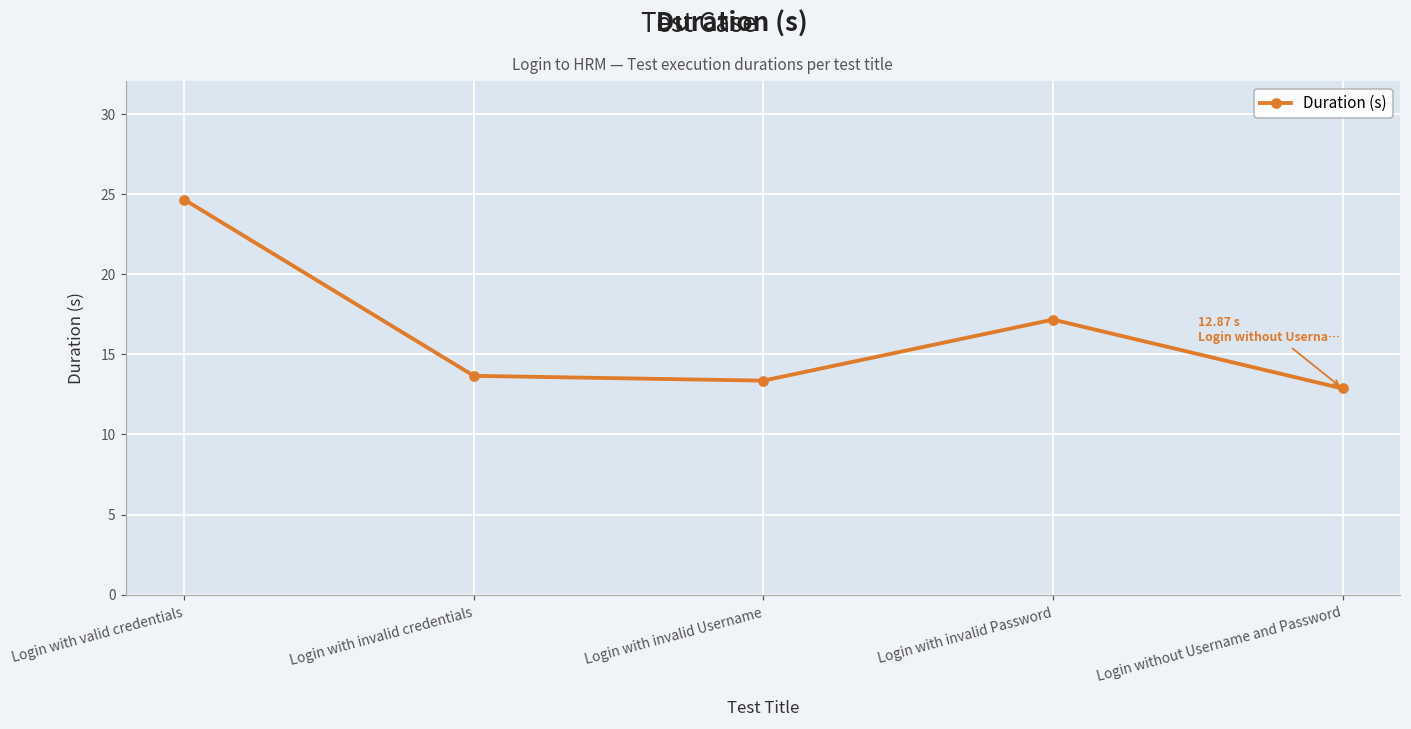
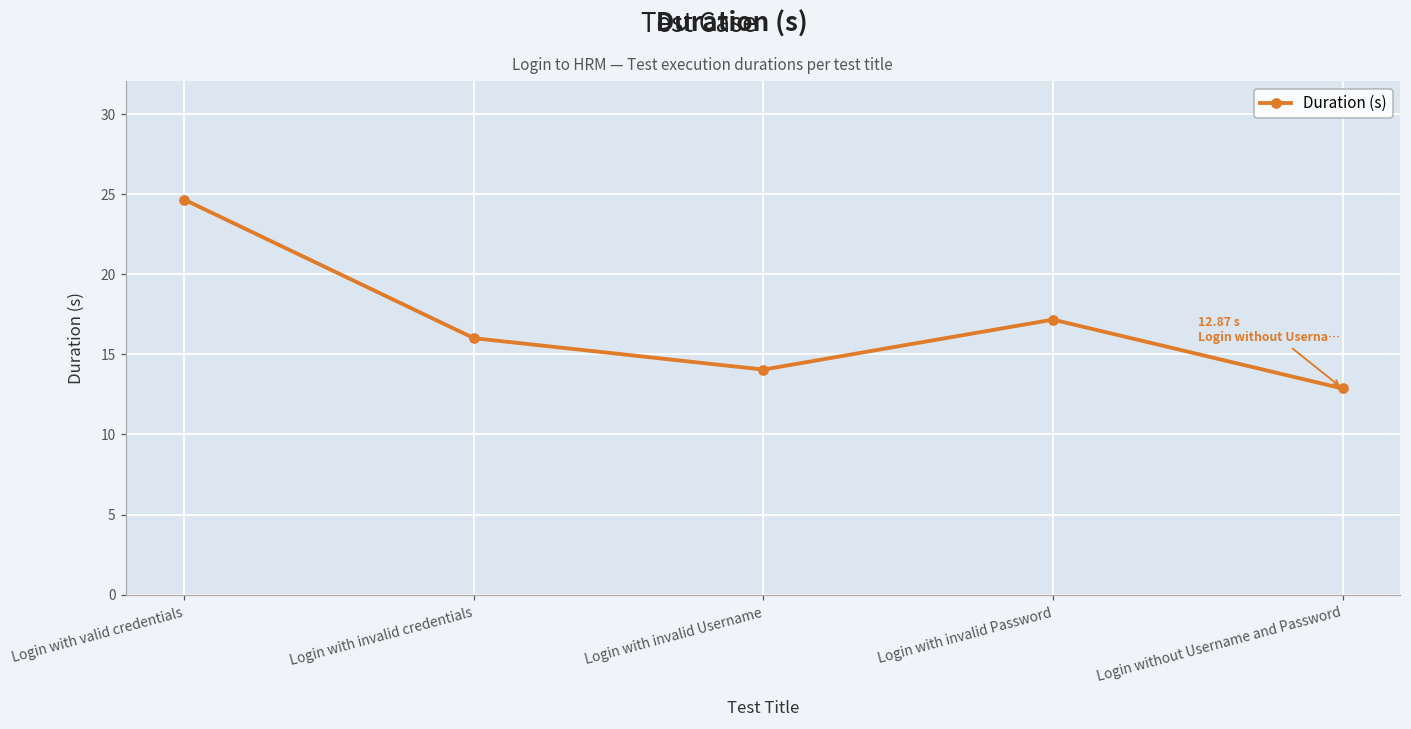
Login with invalid credentials: 13.7 -> 16.0
Login with invalid Username: 13.4 -> 14.1
